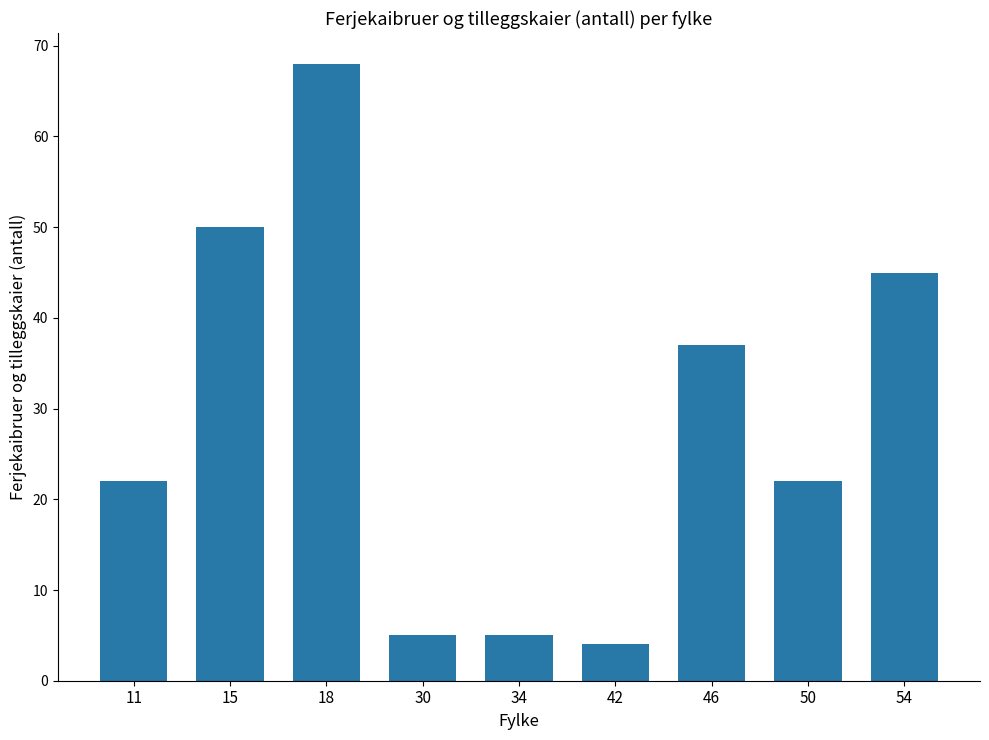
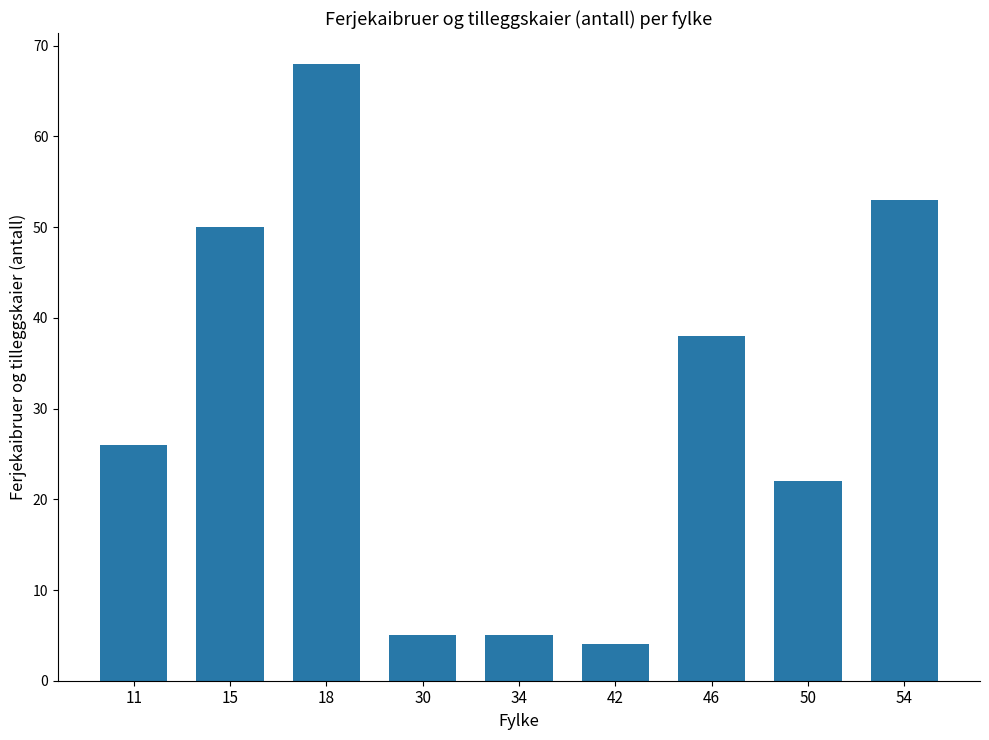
11: 22 -> 26
46: 37 -> 38
54: 45 -> 53
